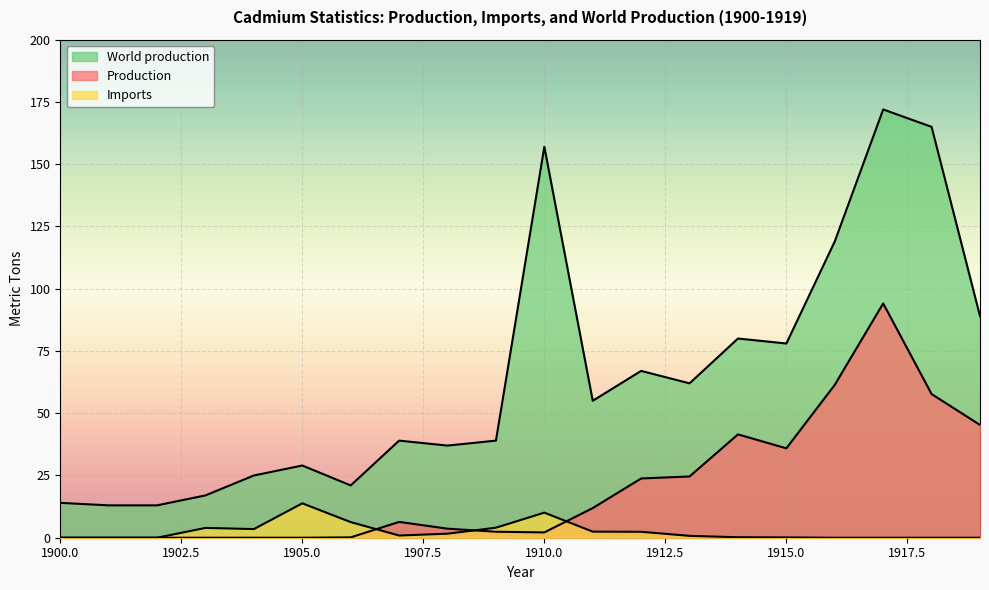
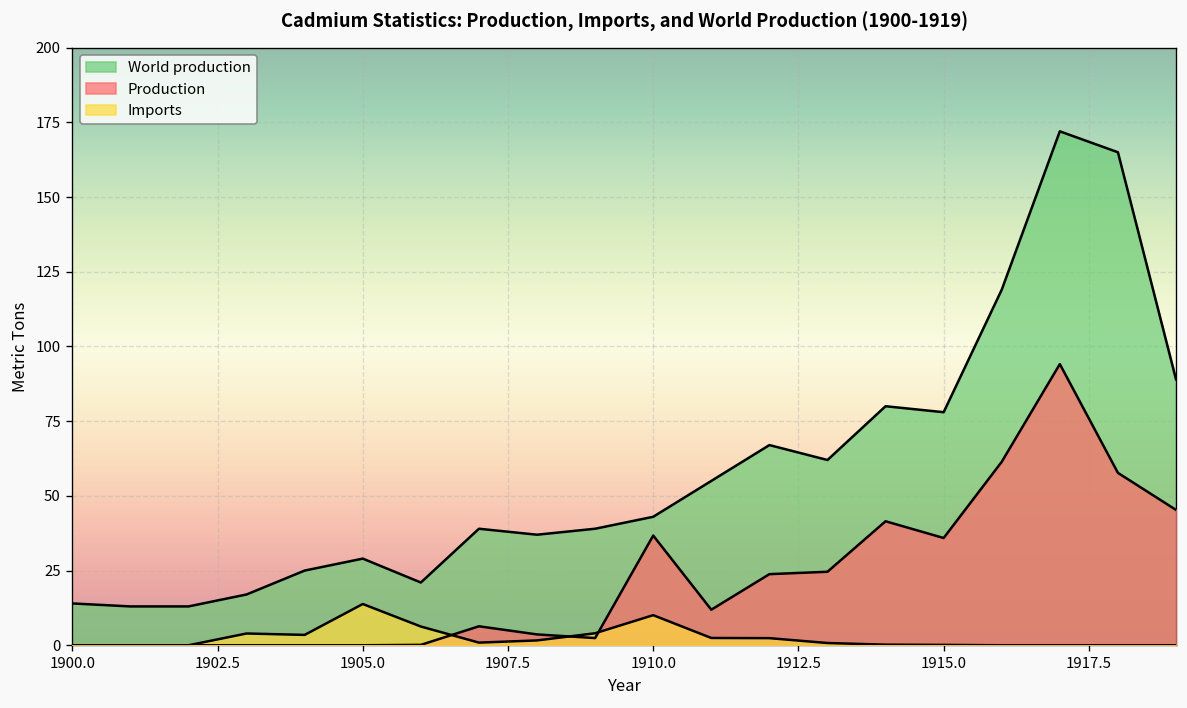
World production, 1910.0: 157 -> 43
Production, 1910.0: 2 -> 37
